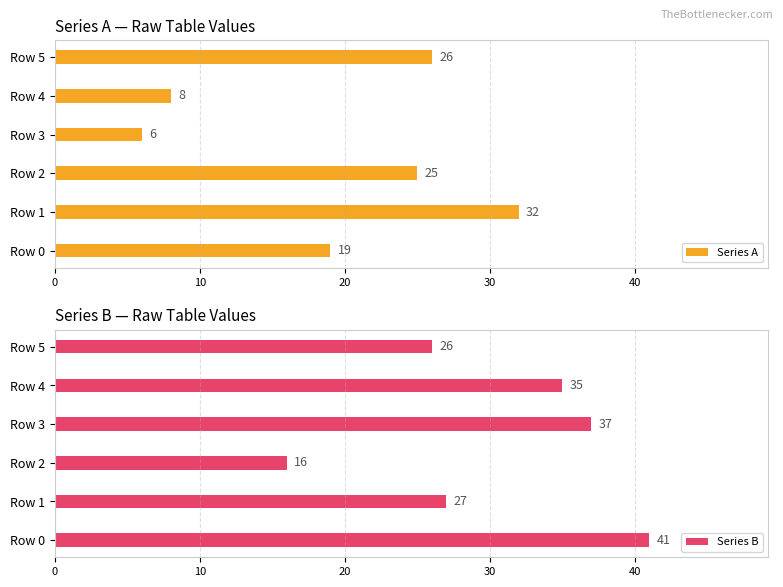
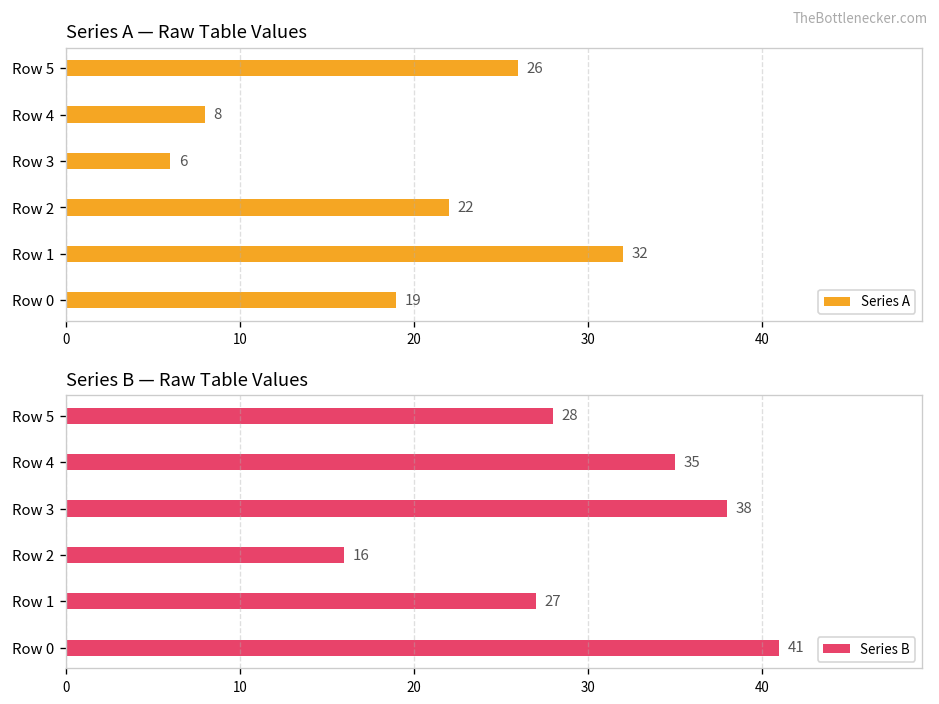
Series A — Raw Table Values, Row 2: 25 -> 22
Series B — Raw Table Values, Row 5: 26 -> 28
Series B — Raw Table Values, Row 3: 37 -> 38
